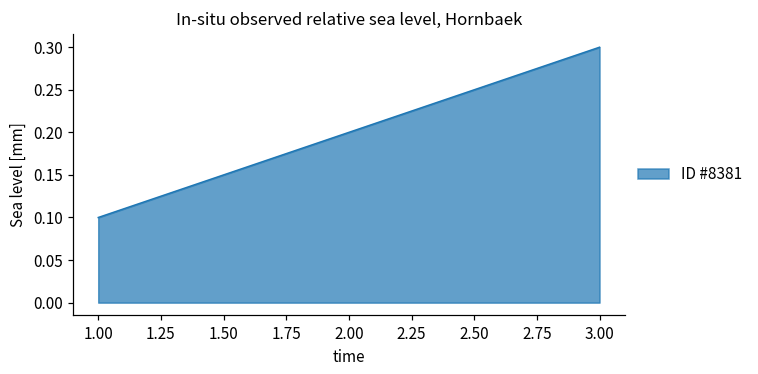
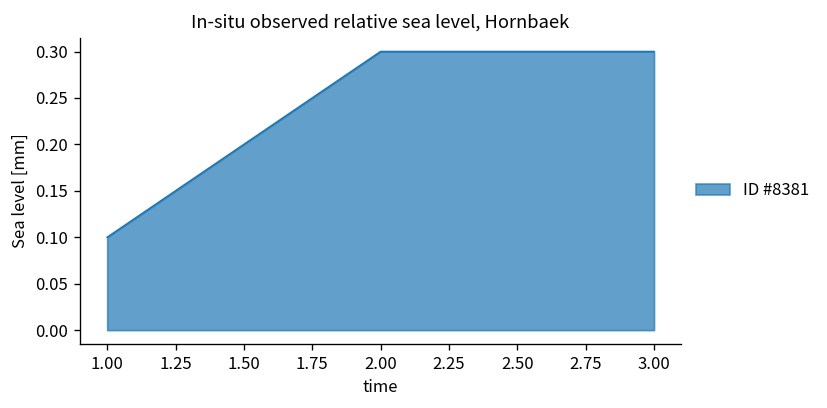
2.00: 0.2 -> 0.3
